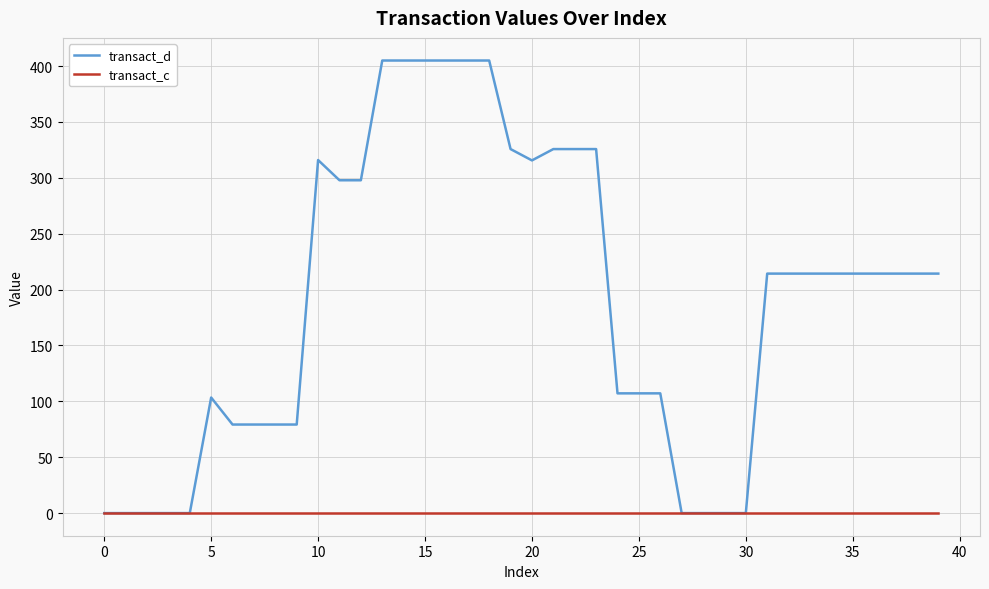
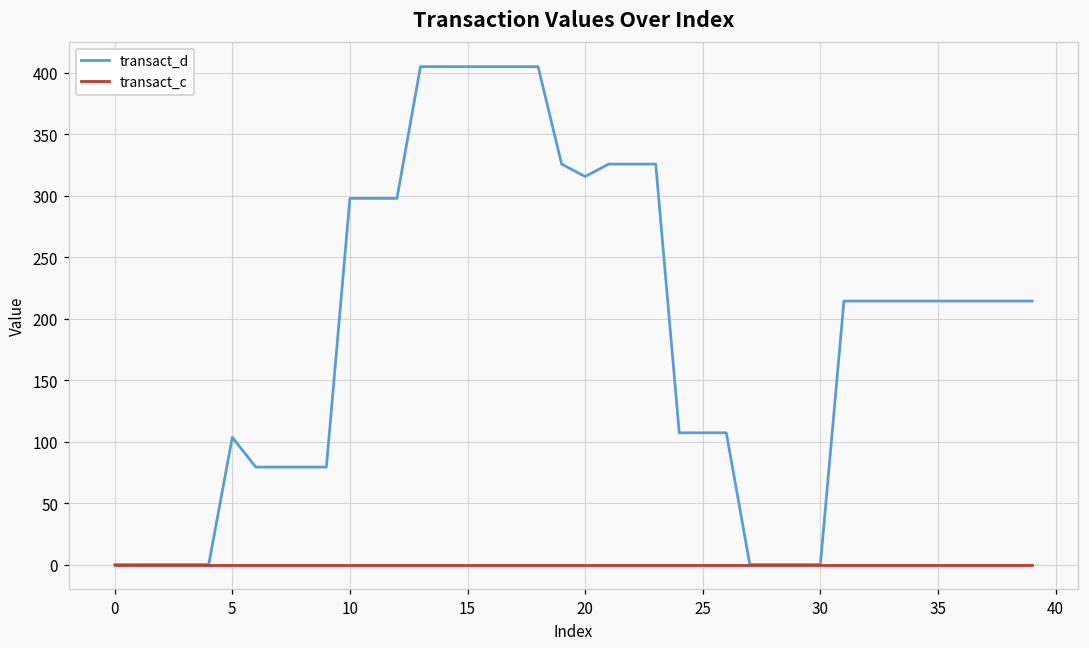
transact_d, 10: 316 -> 298
